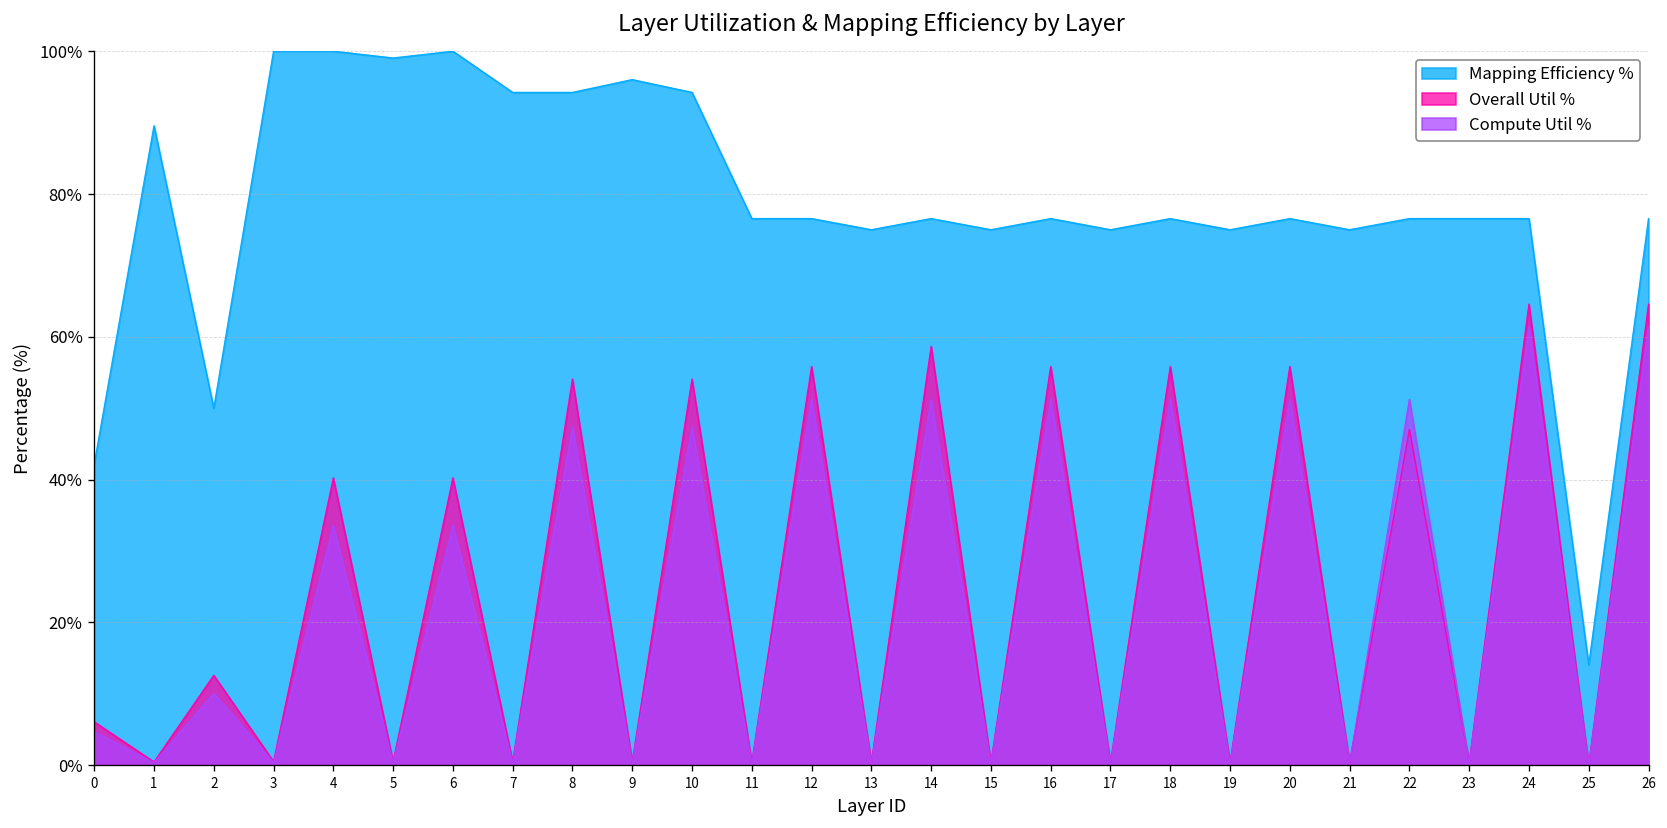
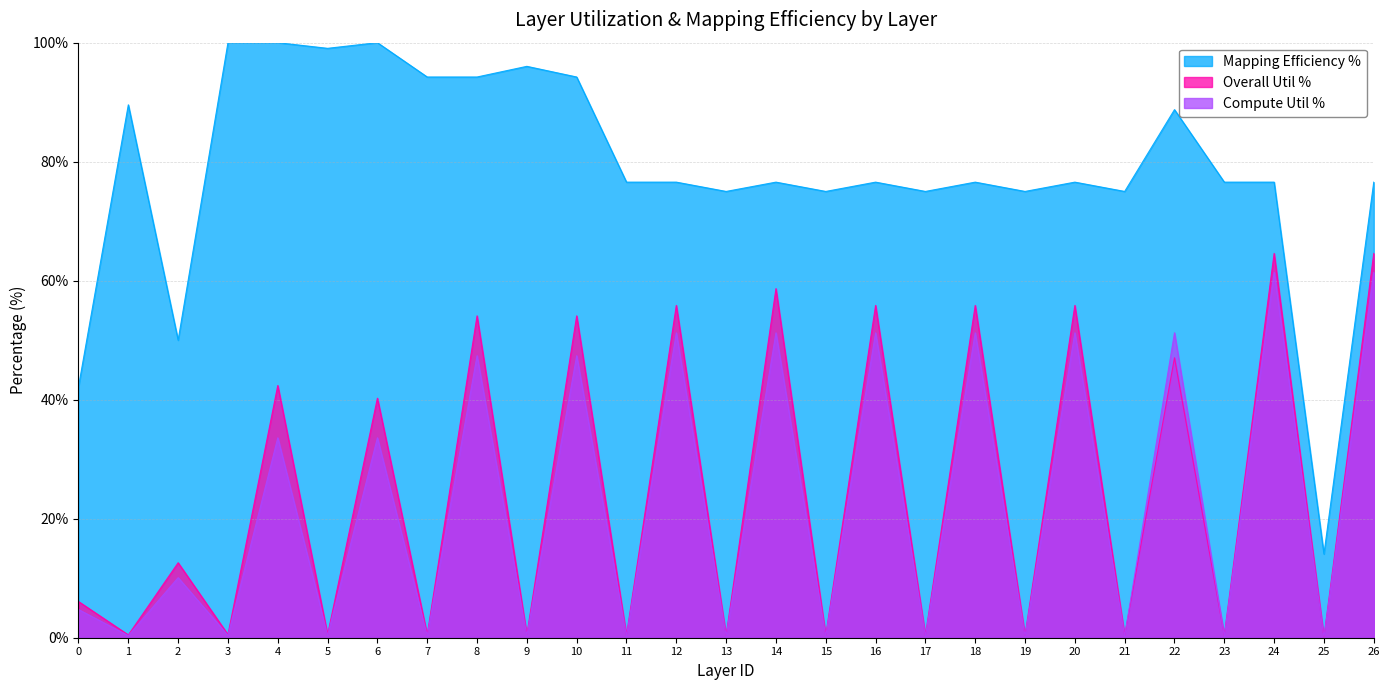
Overall Util %, 4: 40% -> 42%
Mapping Efficiency %, 22: 77% -> 89%
